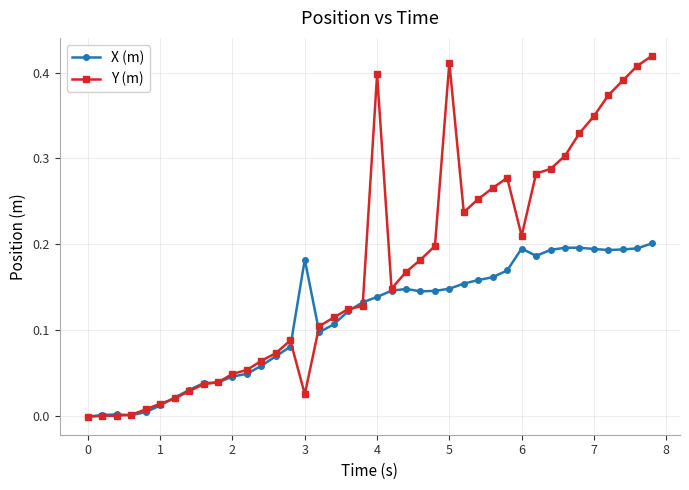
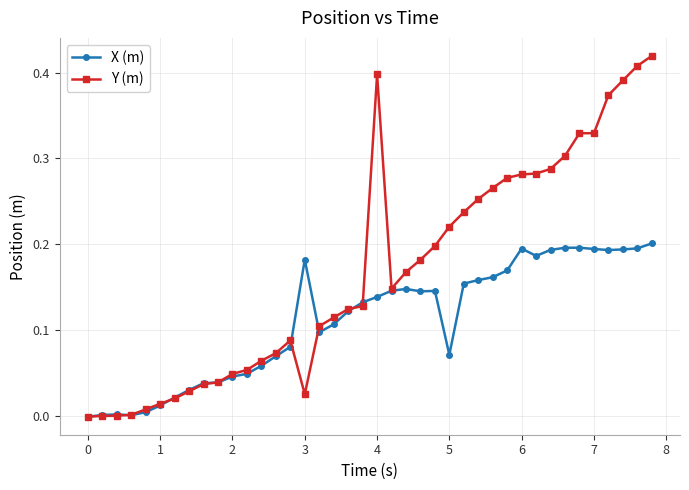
X (m), 5: 0.15 -> 0.07
Y (m), 5: 0.41 -> 0.22
Y (m), 6: 0.21 -> 0.28
Y (m), 7: 0.35 -> 0.33
